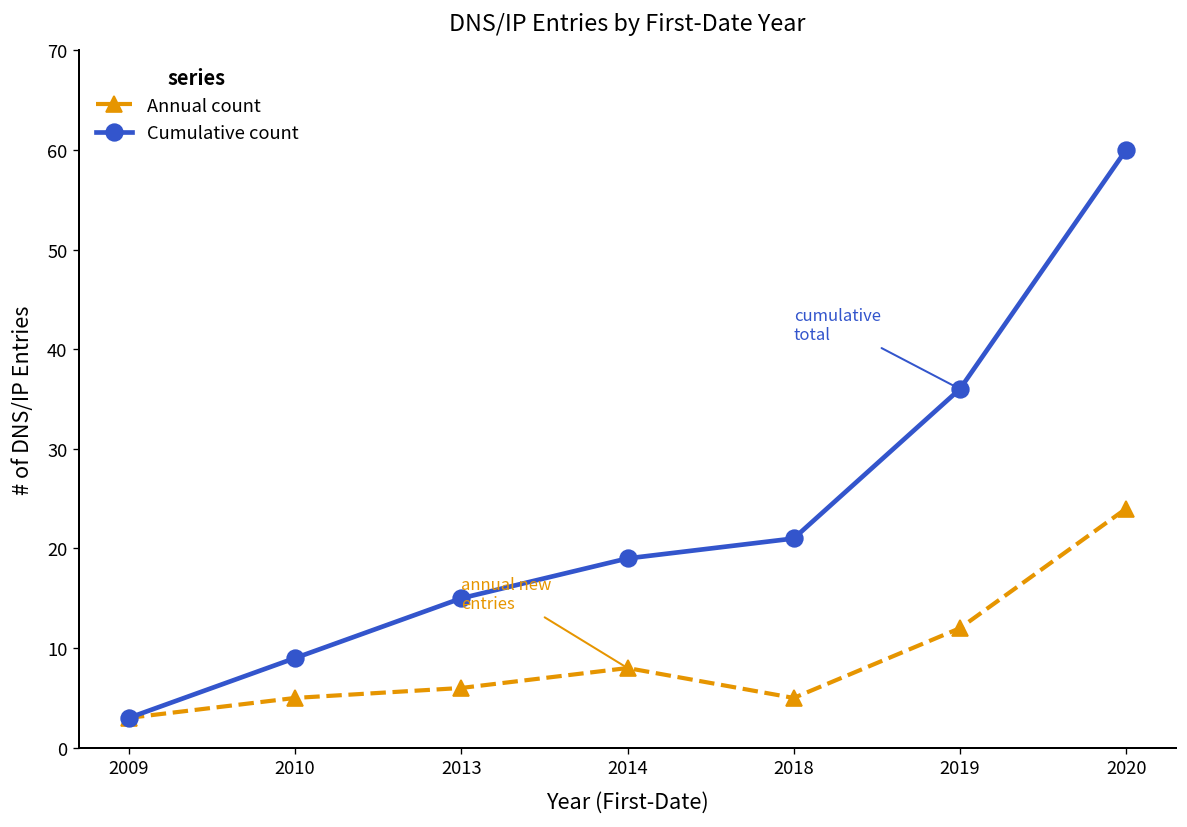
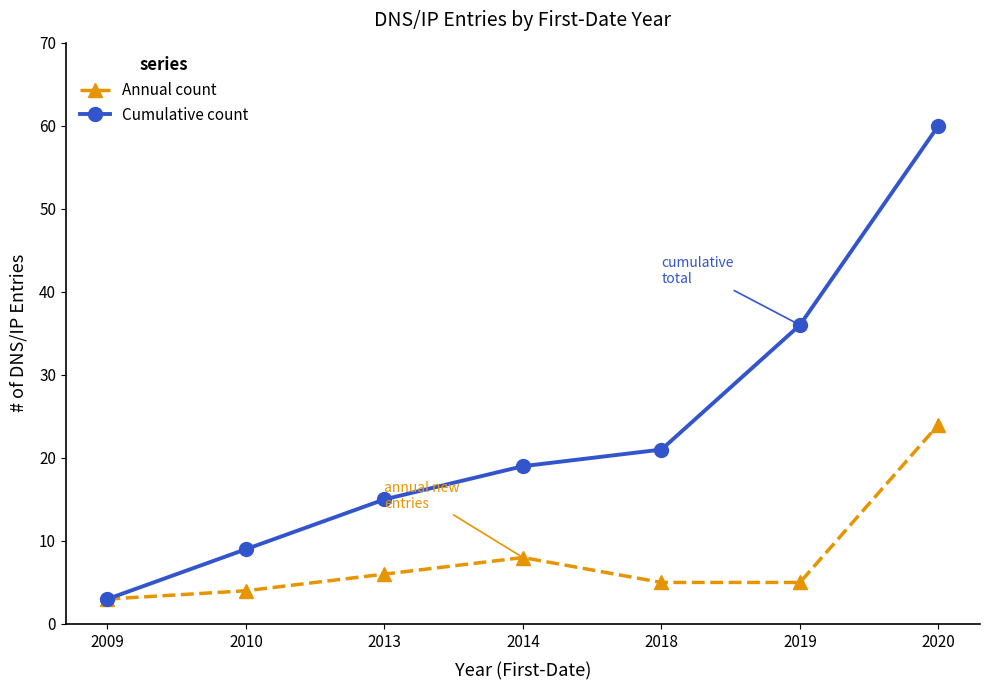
Annual count, 2010: 5 -> 4
Annual count, 2019: 12 -> 5
